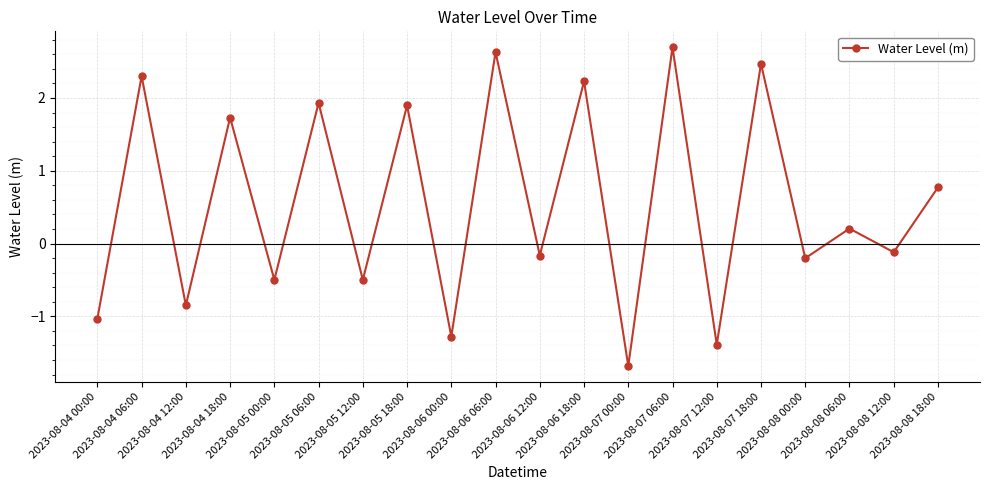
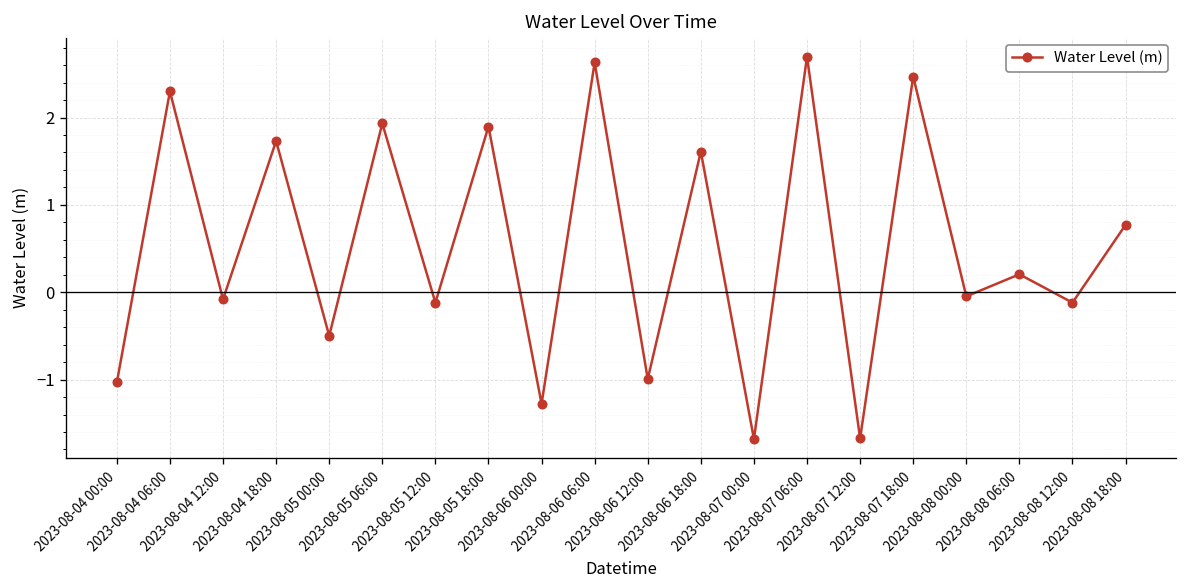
2023-08-04 12:00: -0.8 -> -0.1
2023-08-05 12:00: -0.5 -> -0.1
2023-08-06 12:00: -0.2 -> -1.0
2023-08-06 18:00: 2.2 -> 1.6
2023-08-07 12:00: -1.4 -> -1.7
2023-08-08 00:00: -0.2 -> 0.0
